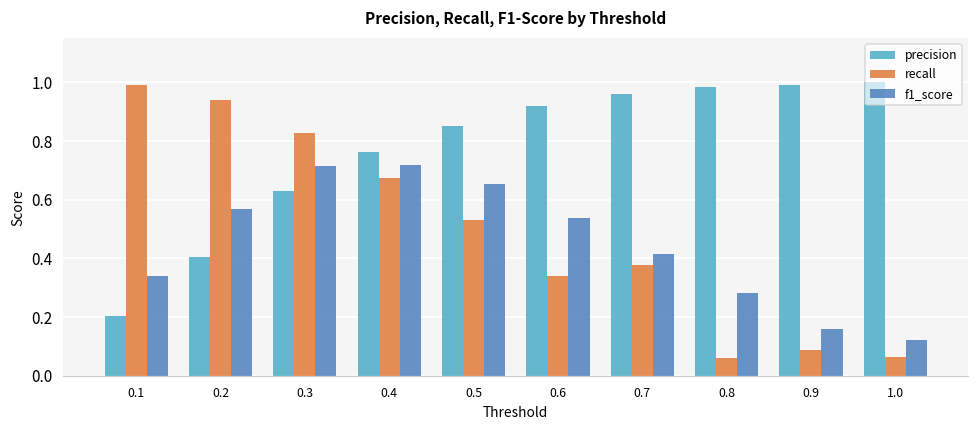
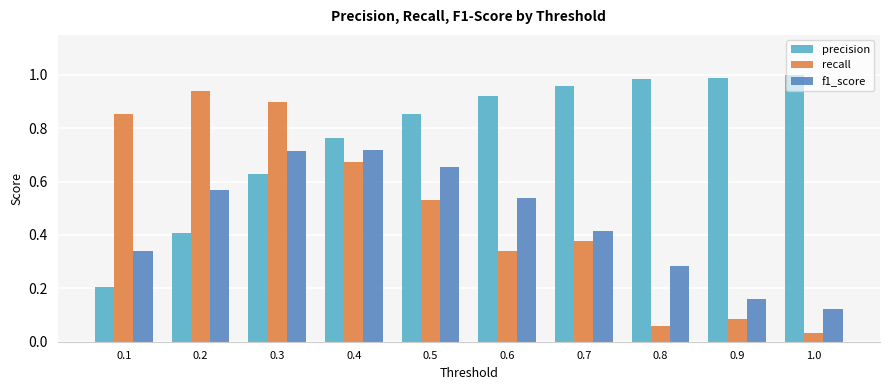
recall, 0.1: 0.99 -> 0.85
recall, 0.3: 0.83 -> 0.90
recall, 1.0: 0.06 -> 0.03
